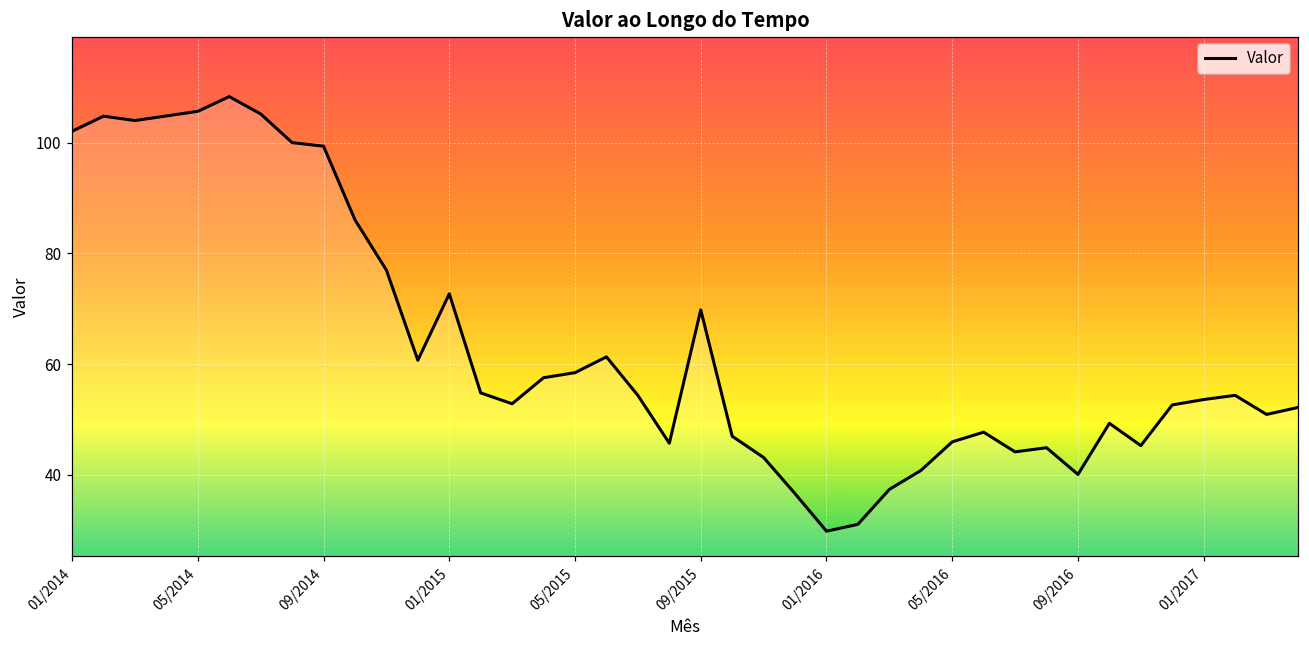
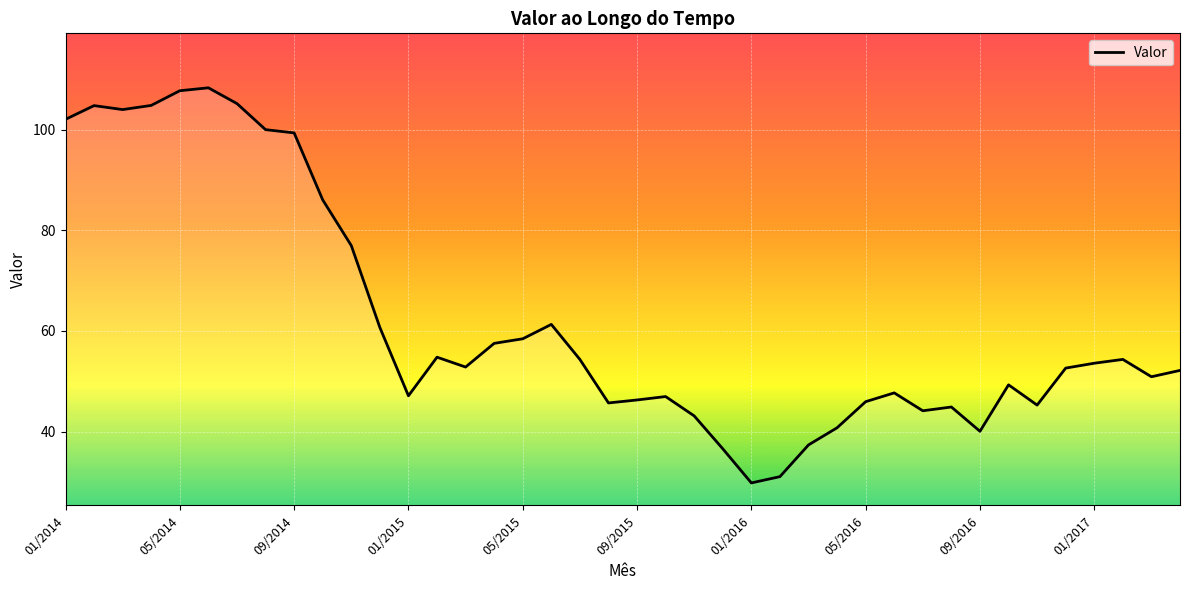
05/2014: 106 -> 108
01/2015: 73 -> 47
09/2015: 70 -> 46
